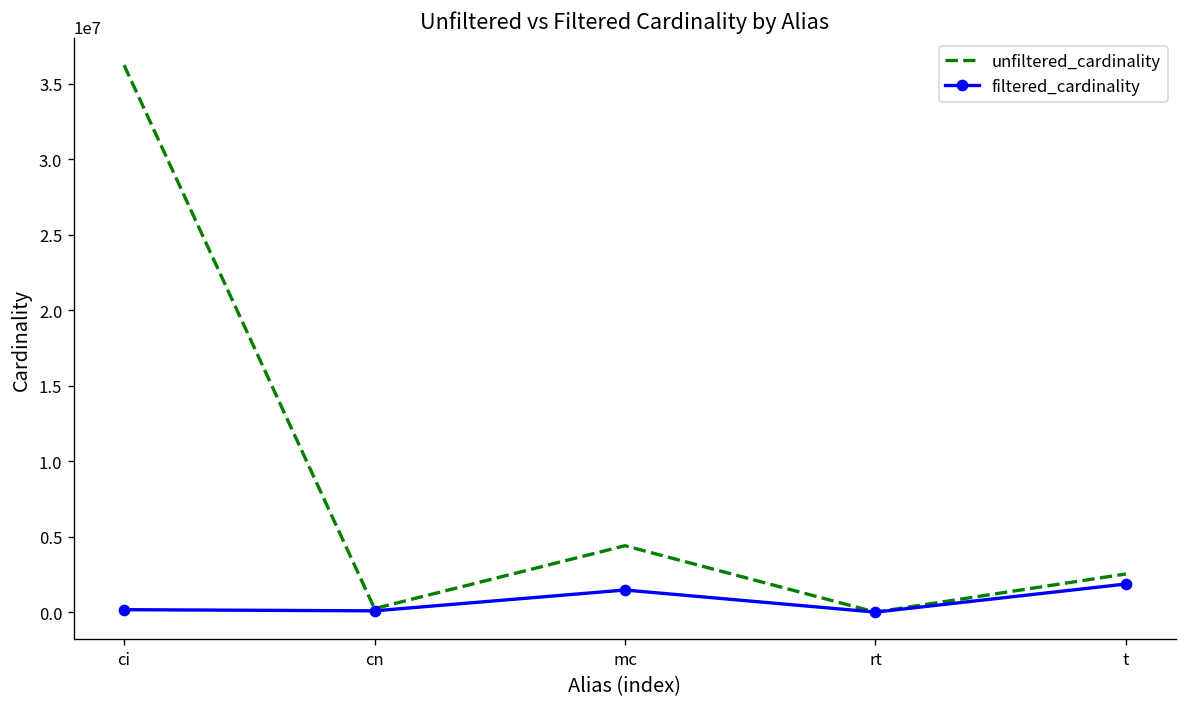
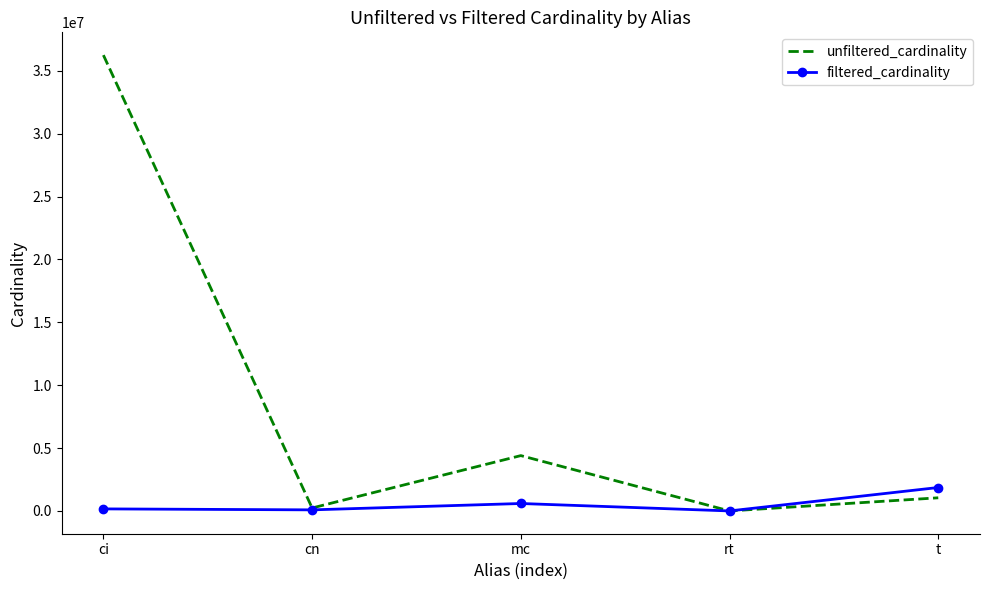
filtered_cardinality, mc: 1500000 -> 600000
unfiltered_cardinality, t: 2500000 -> 1000000
